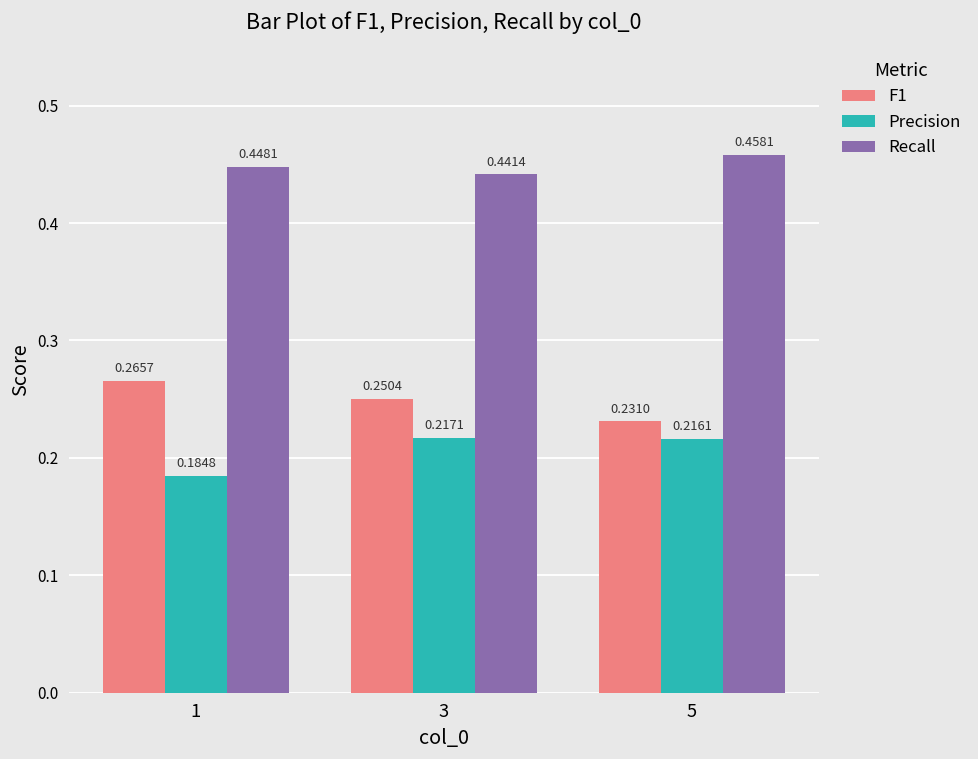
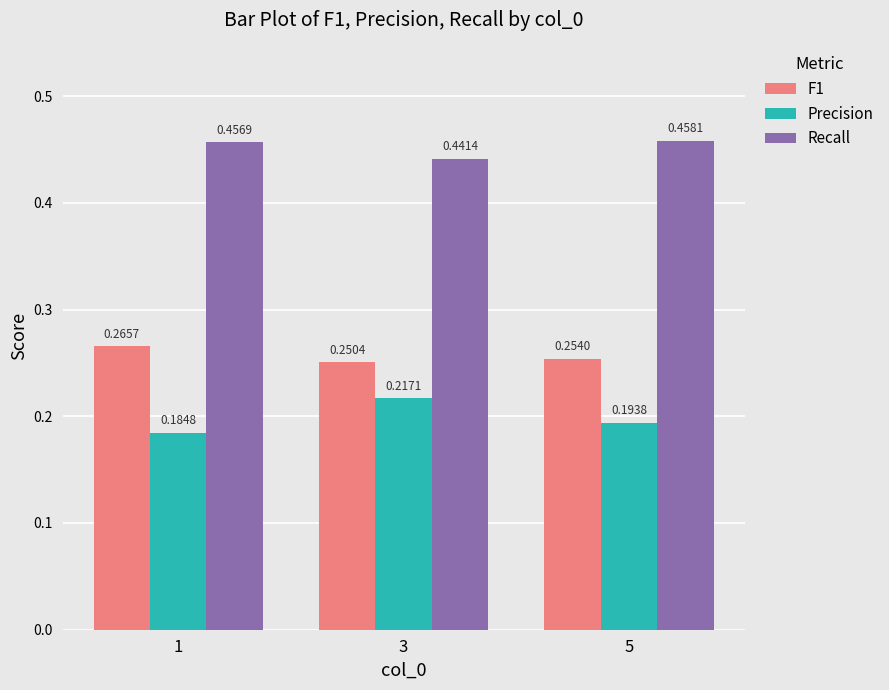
Recall, 1: 0.4481 -> 0.4569
F1, 5: 0.2310 -> 0.2540
Precision, 5: 0.2161 -> 0.1938
